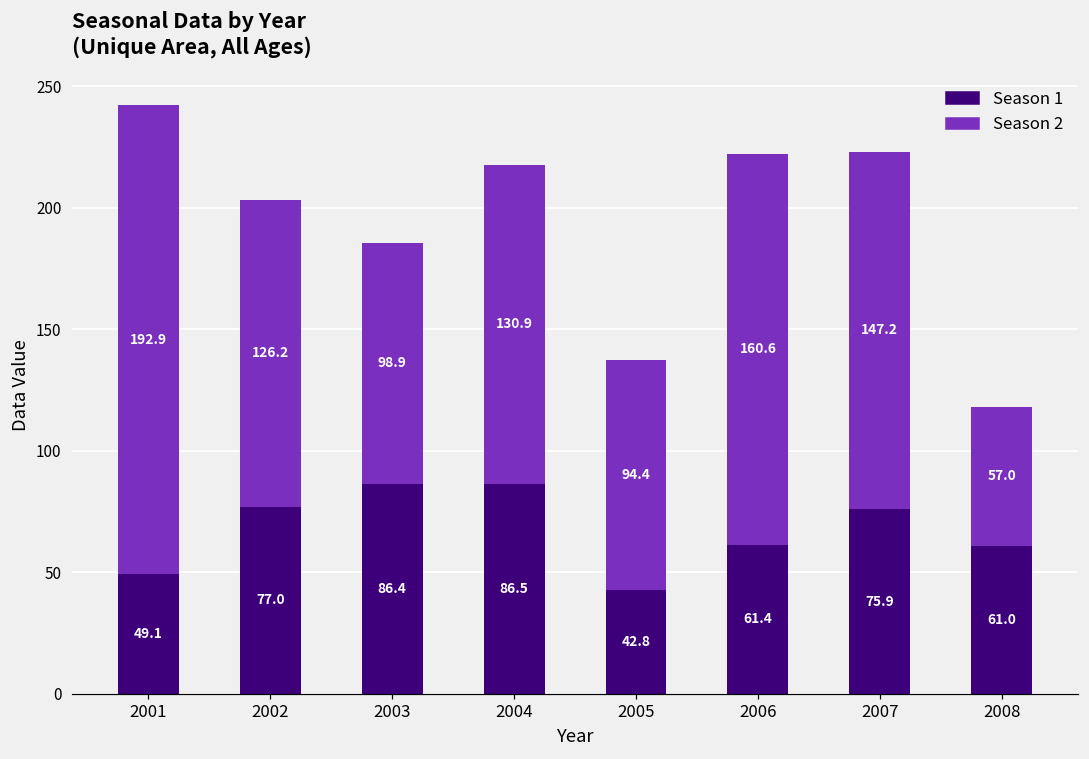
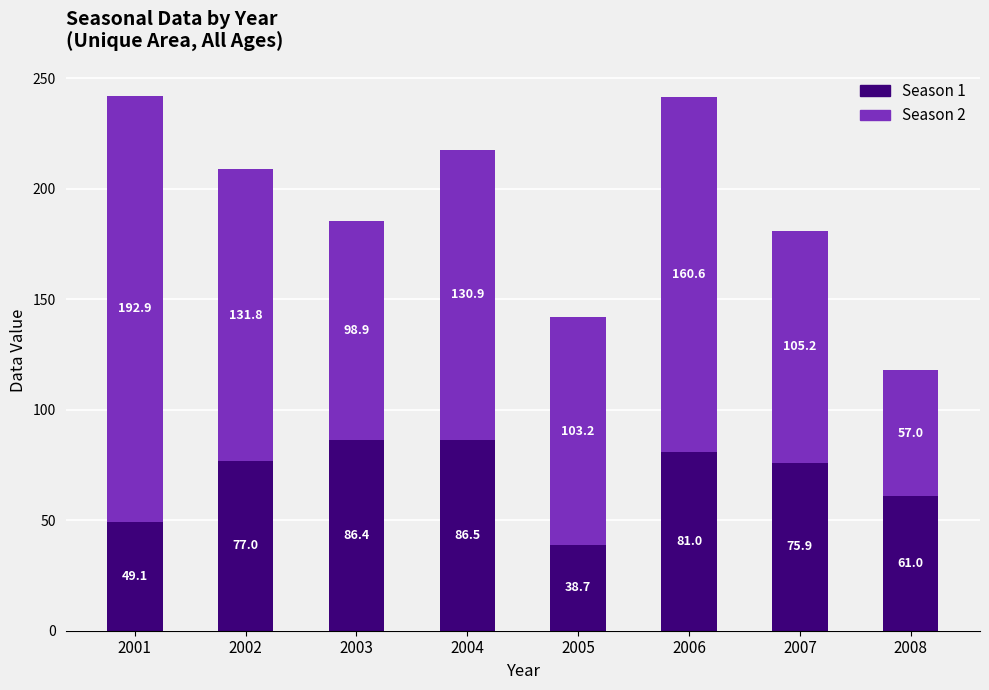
Season 2, 2002: 126.2 -> 131.8
Season 1, 2005: 42.8 -> 38.7
Season 2, 2005: 94.4 -> 103.2
Season 1, 2006: 61.4 -> 81.0
Season 2, 2007: 147.2 -> 105.2
